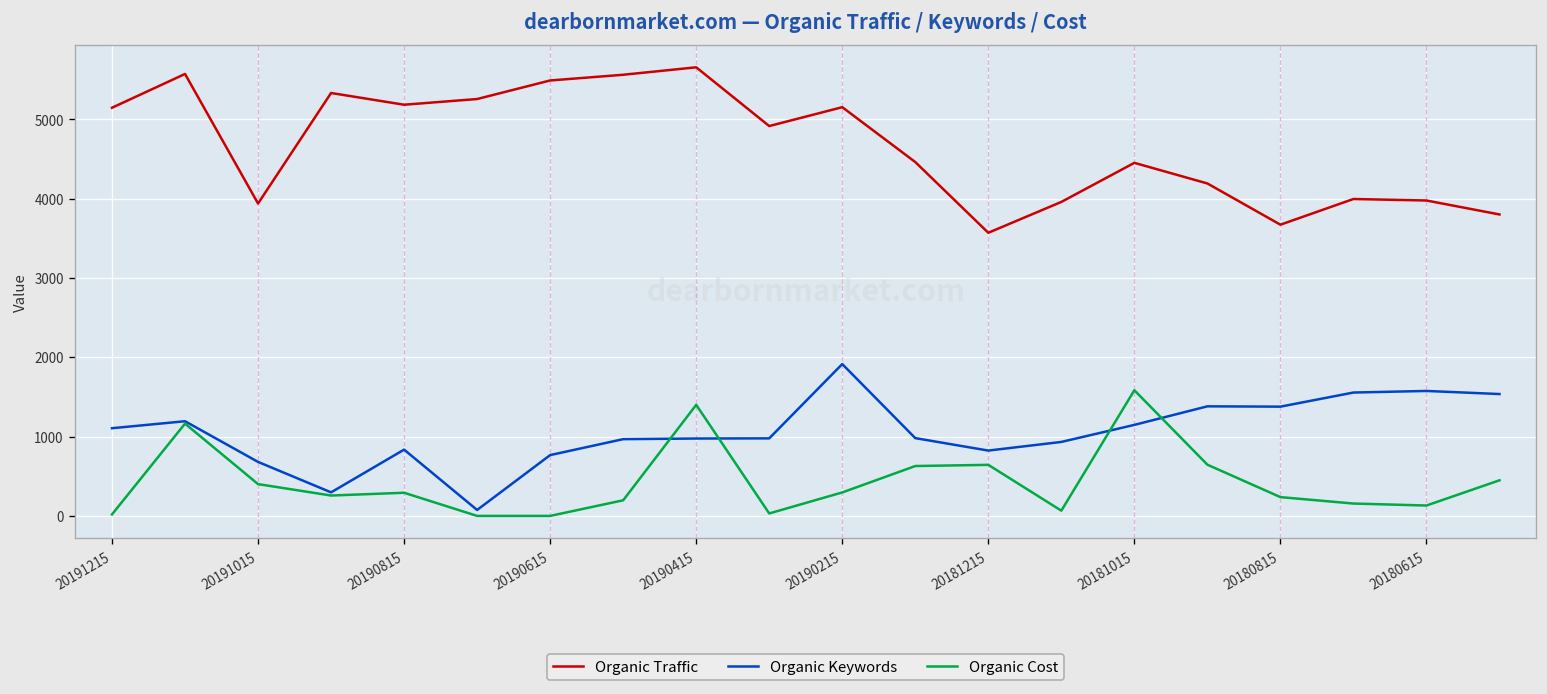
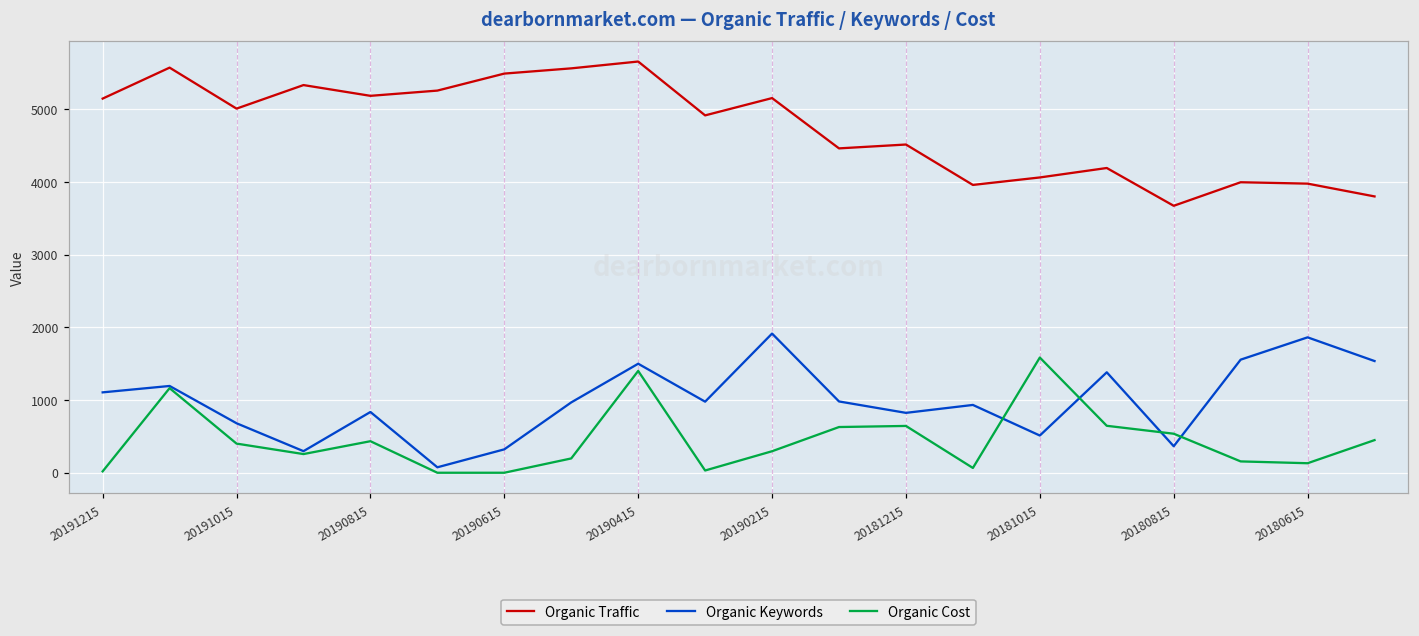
Organic Traffic, 20191015: 3900 -> 5000
Organic Cost, 20190815: 300 -> 400
Organic Keywords, 20190615: 800 -> 300
Organic Keywords, 20190415: 1000 -> 1500
Organic Traffic, 20181215: 3600 -> 4500
Organic Traffic, 20181015: 4500 -> 4100
Organic Keywords, 20181015: 1100 -> 500
Organic Keywords, 20180815: 1400 -> 400
Organic Cost, 20180815: 200 -> 500
Organic Keywords, 20180615: 1600 -> 1900
